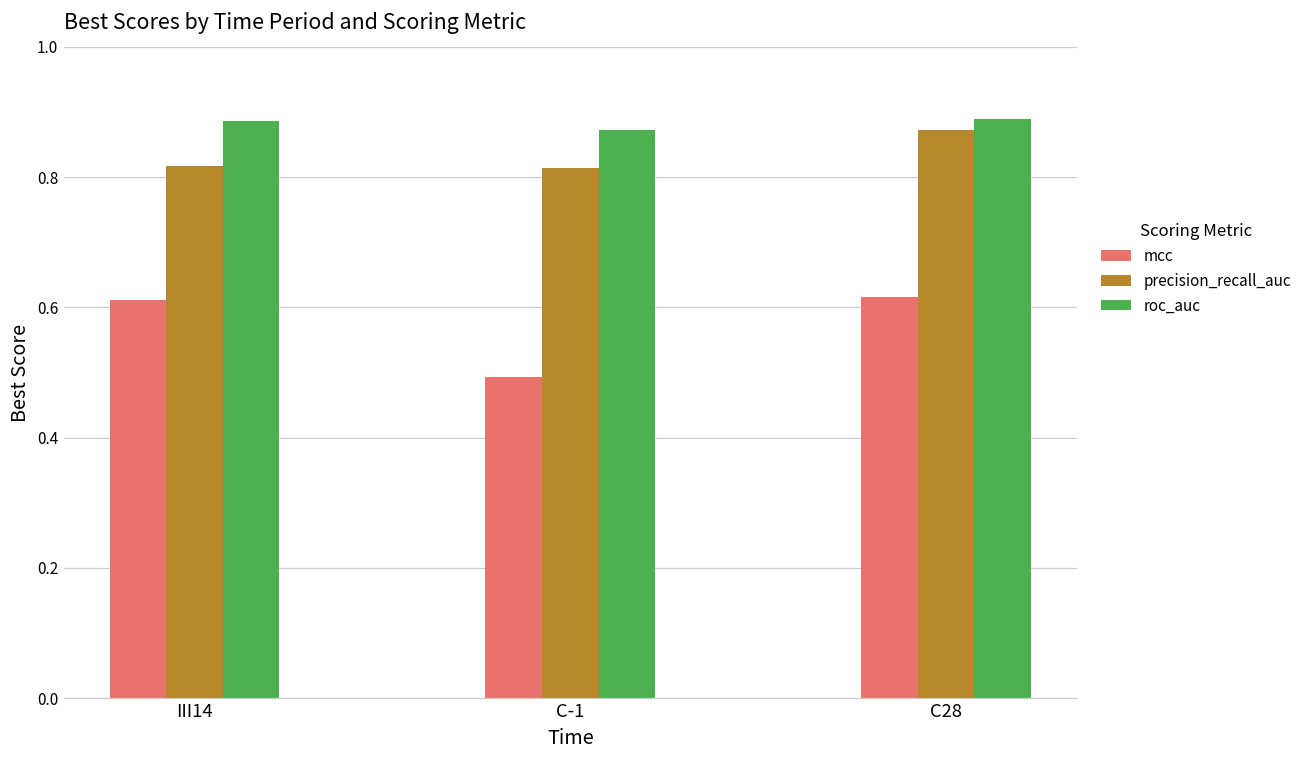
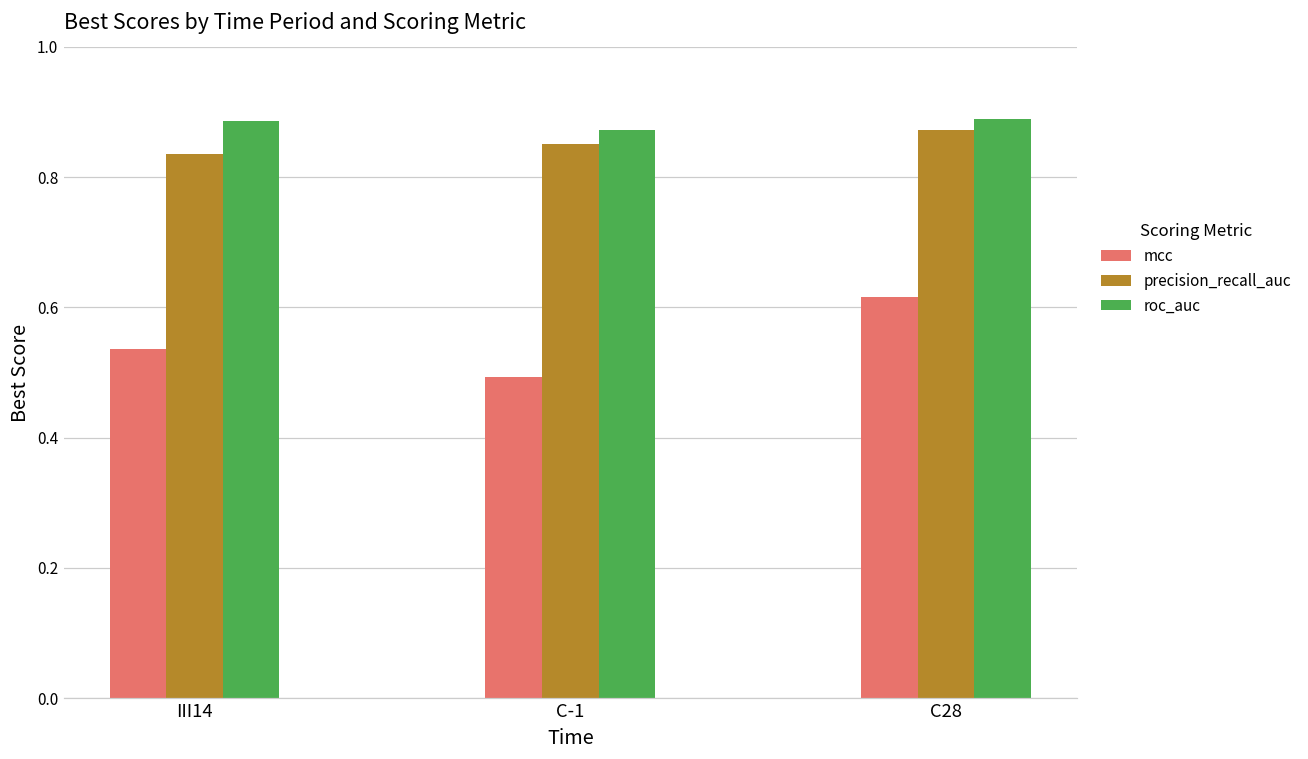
mcc, III14: 0.61 -> 0.54
precision_recall_auc, III14: 0.82 -> 0.84
precision_recall_auc, C-1: 0.81 -> 0.85
